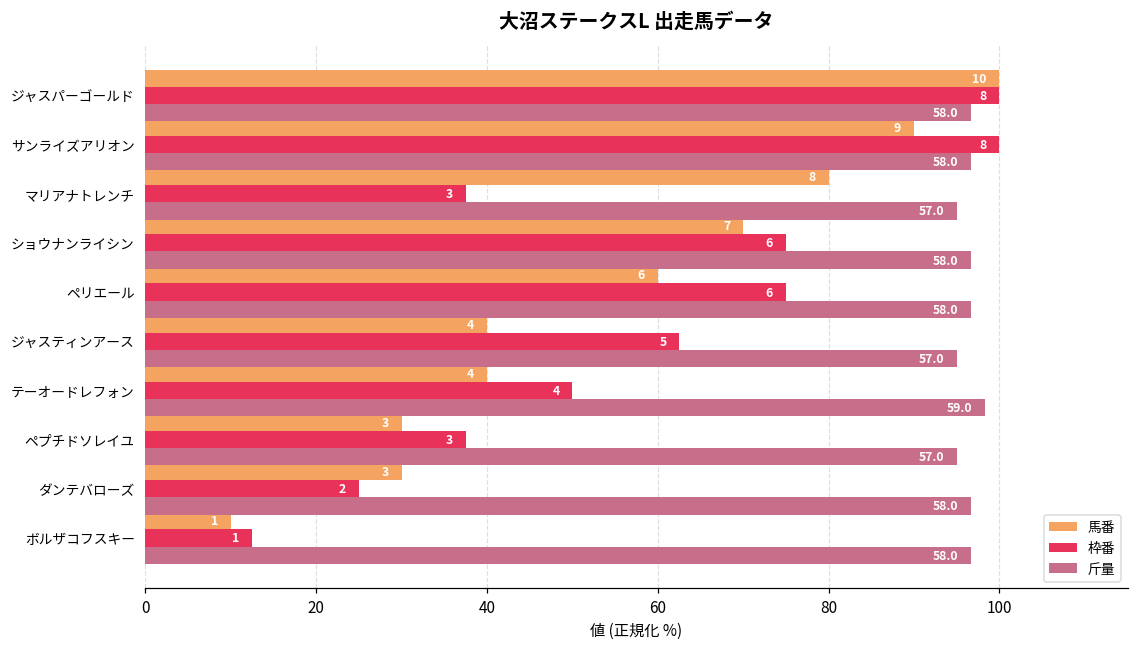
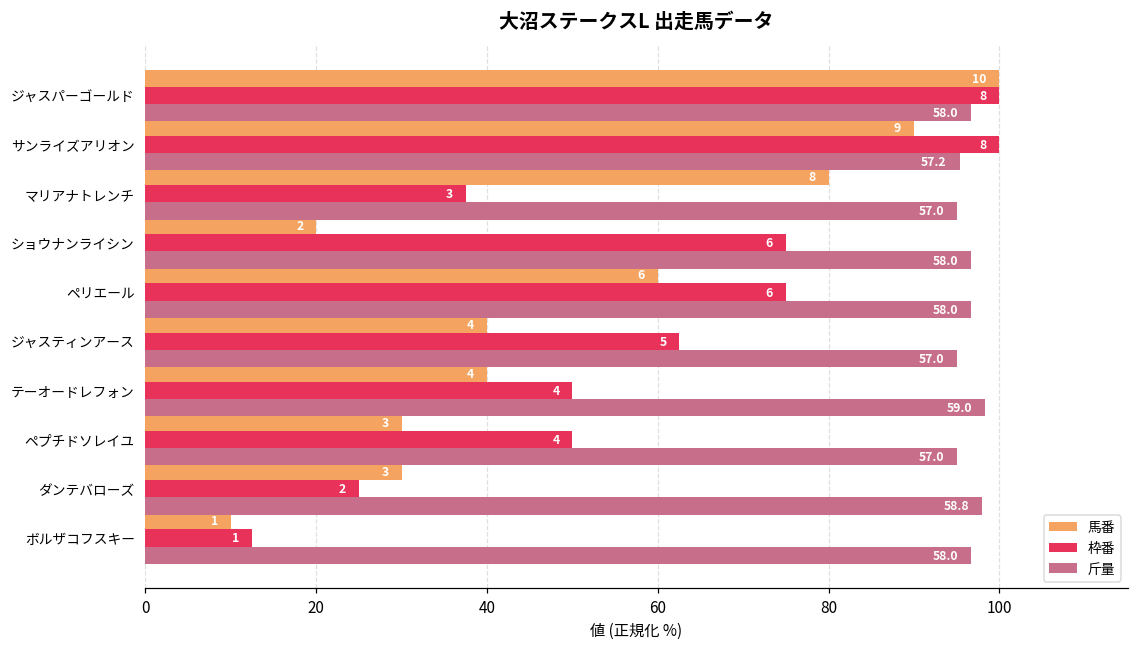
斤量, サンライズアリオン: 58.0 -> 57.2
馬番, ショウナンライシン: 7 -> 2
枠番, ペプチドソレイユ: 3 -> 4
斤量, ダンテバローズ: 58.0 -> 58.8
